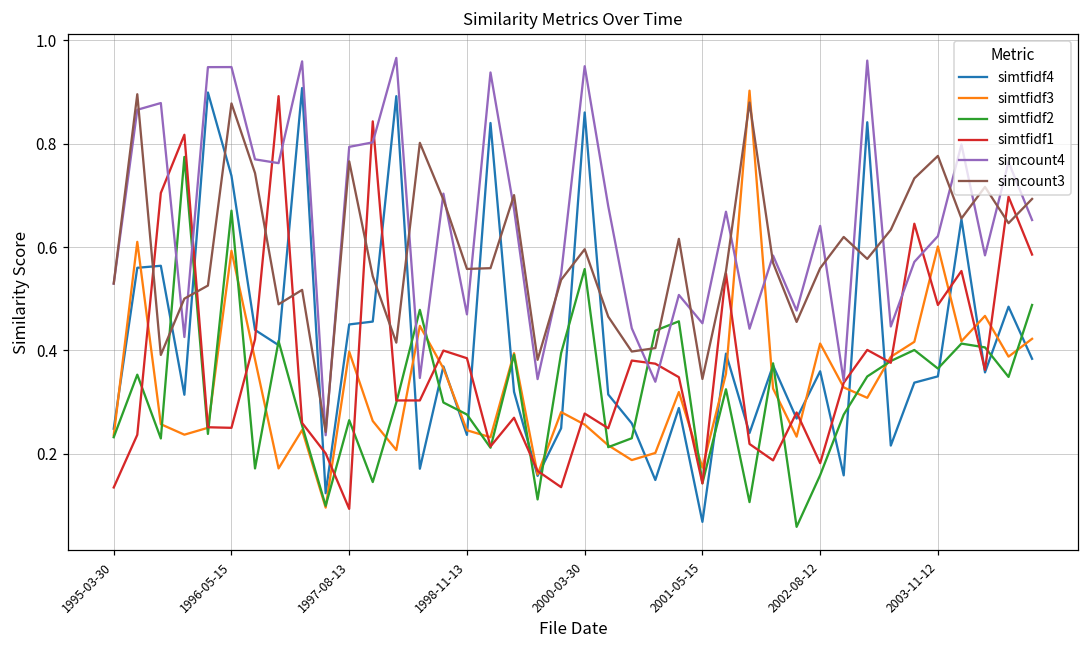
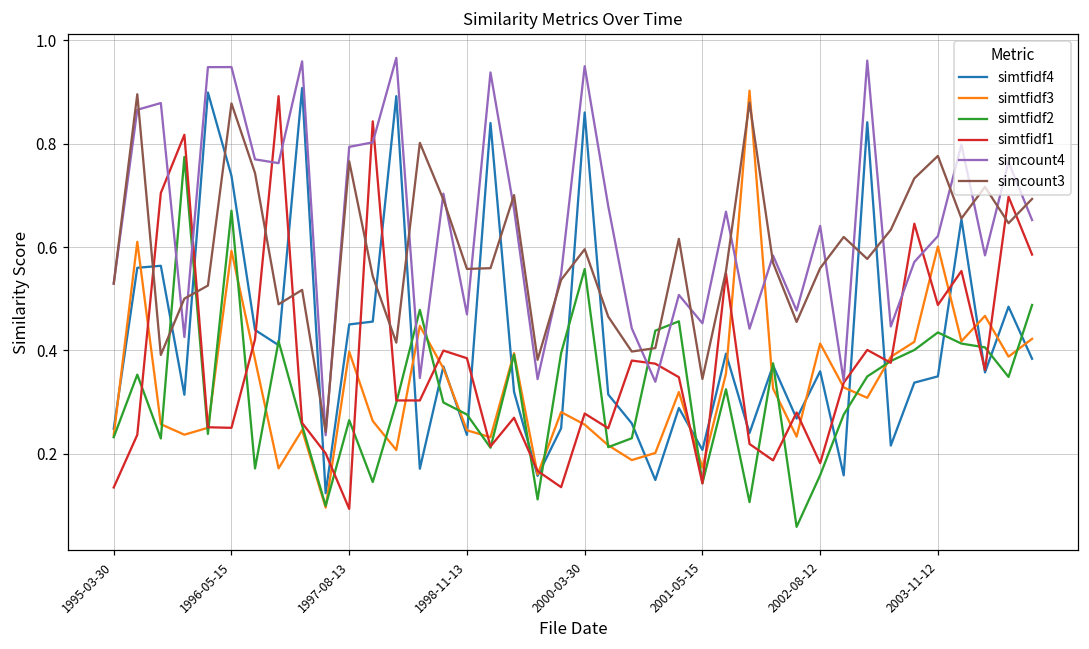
simtfidf4, 2001-05-15: 0.07 -> 0.21
simtfidf2, 2003-11-12: 0.37 -> 0.43
